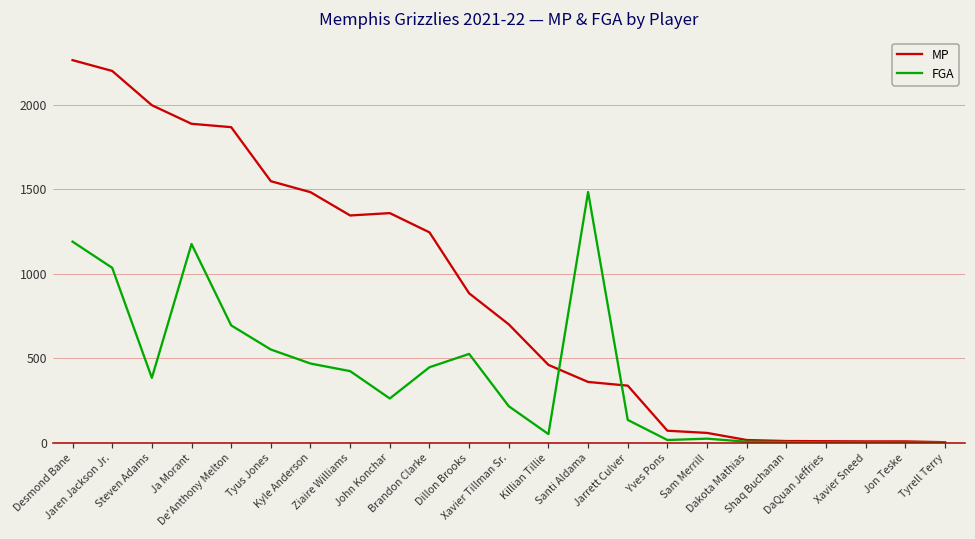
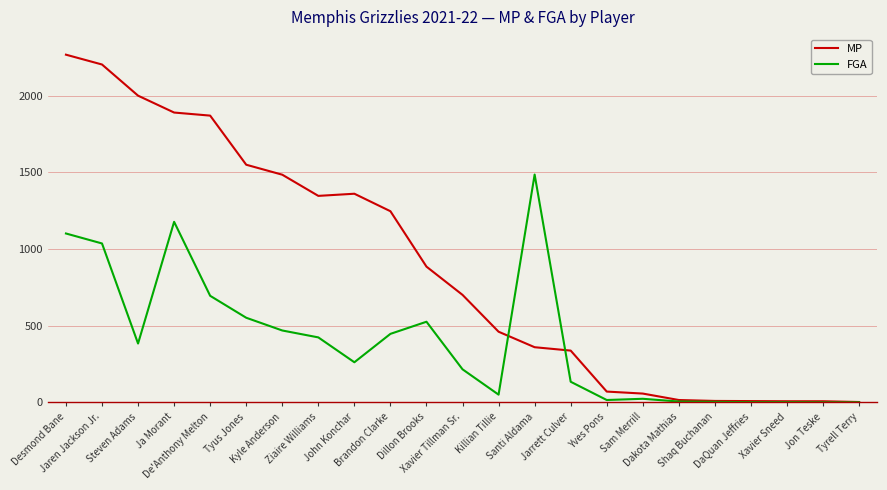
FGA, Desmond Bane: 1190 -> 1100
